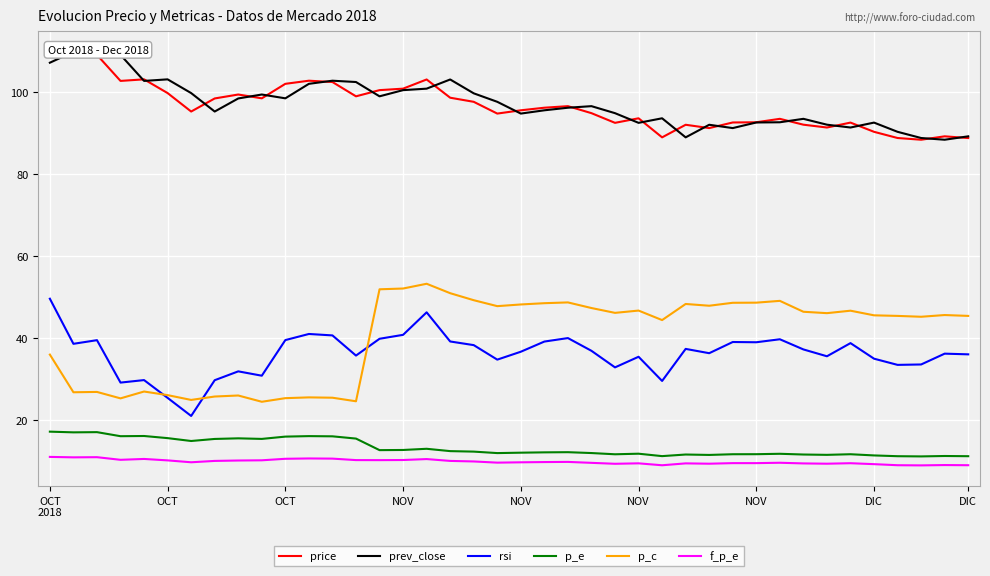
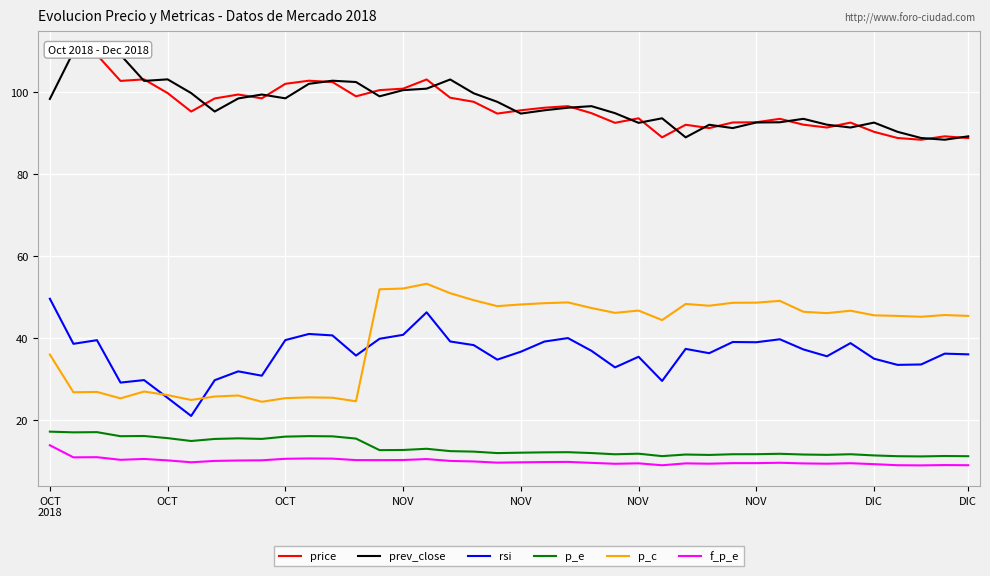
prev_close, OCT 2018: 107 -> 98
f_p_e, OCT 2018: 11 -> 14
